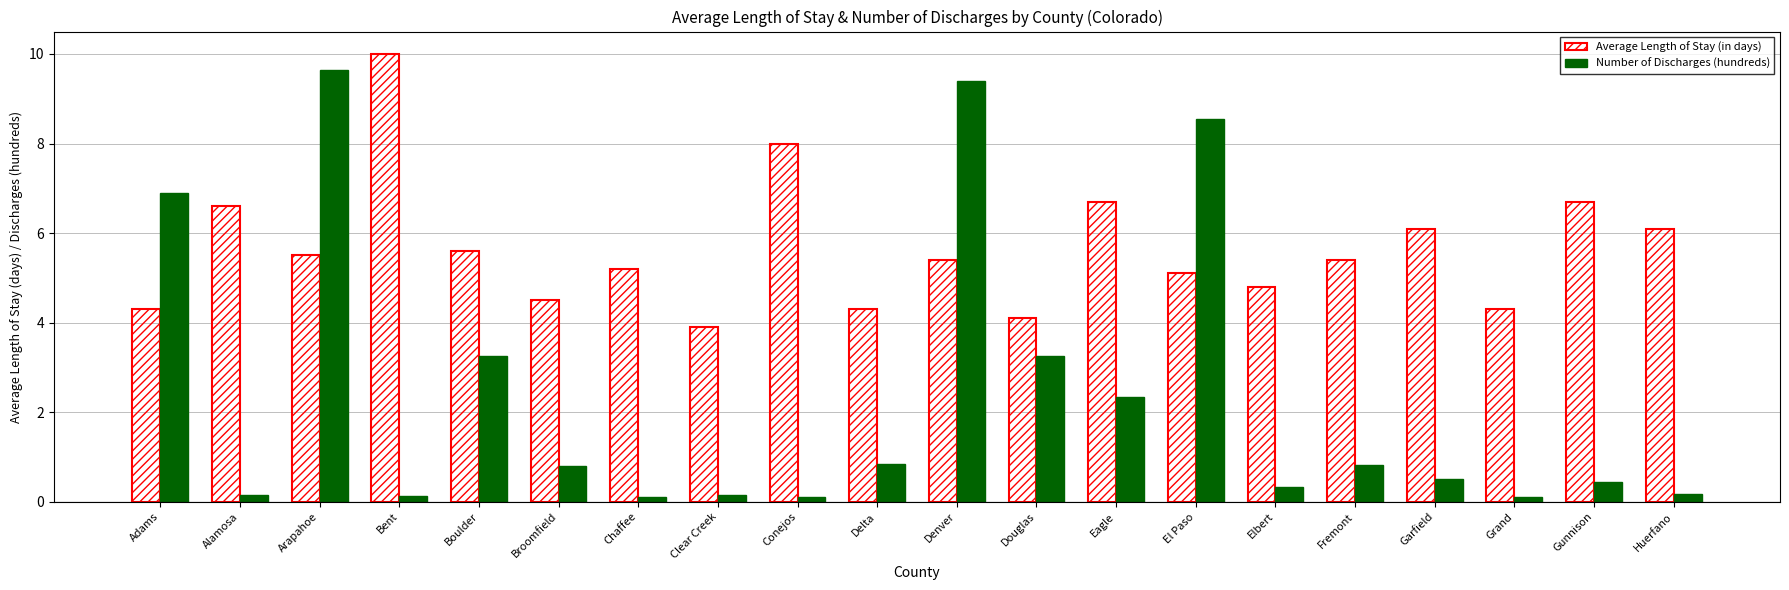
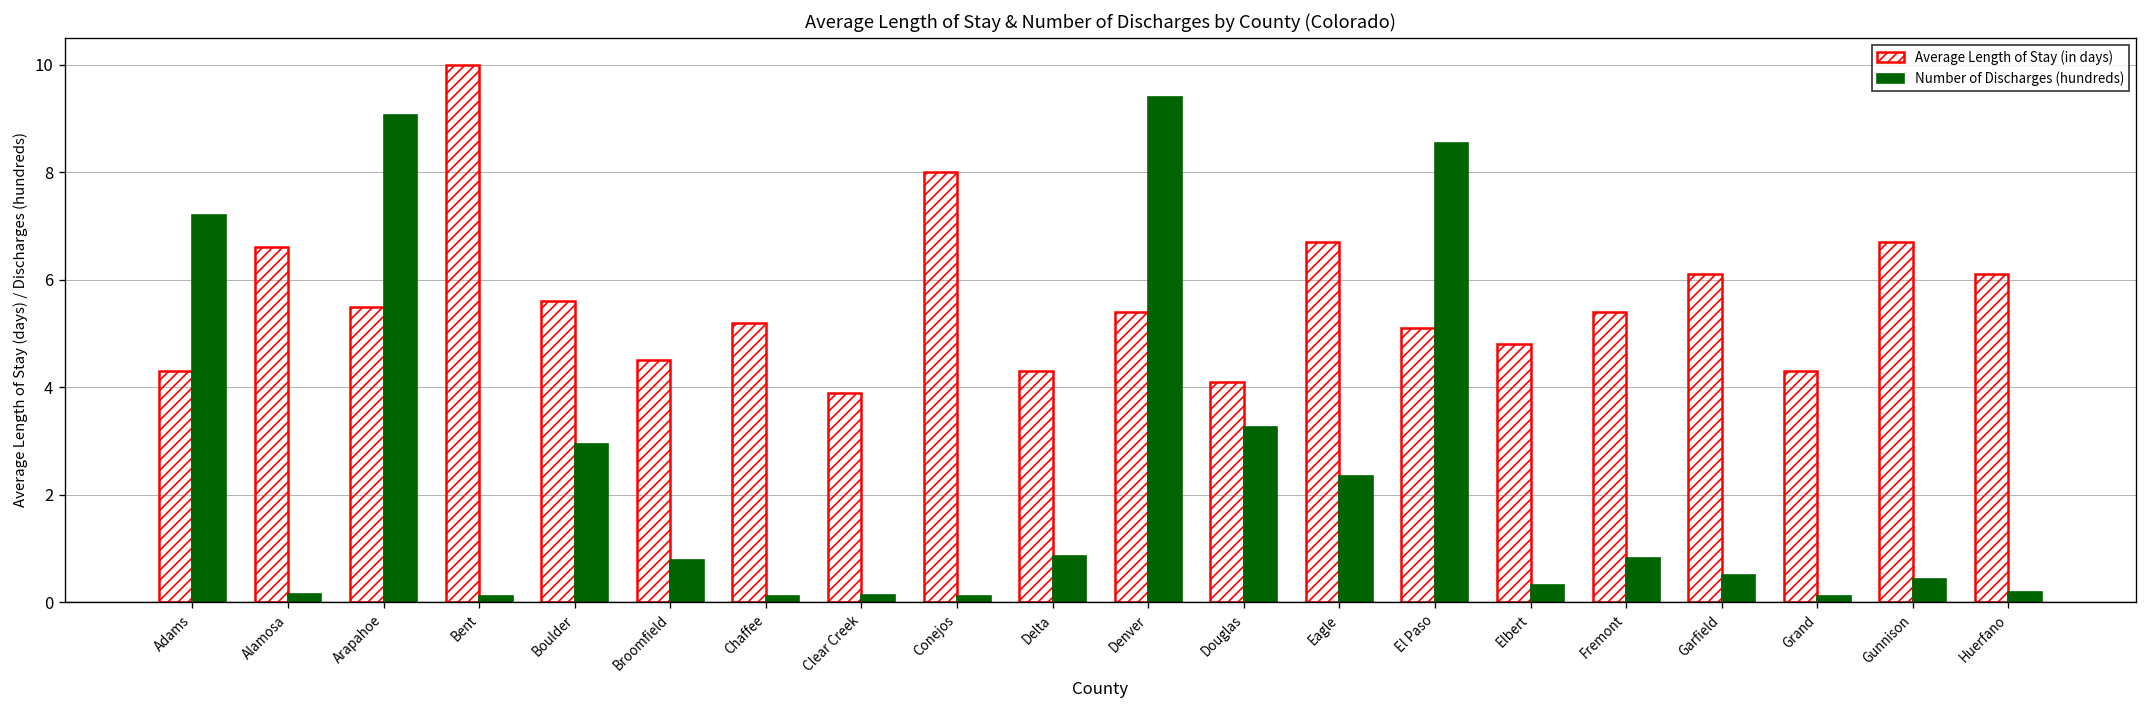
Number of Discharges (hundreds), Adams: 6.9 -> 7.2
Number of Discharges (hundreds), Arapahoe: 9.7 -> 9.1
Number of Discharges (hundreds), Boulder: 3.3 -> 2.9
